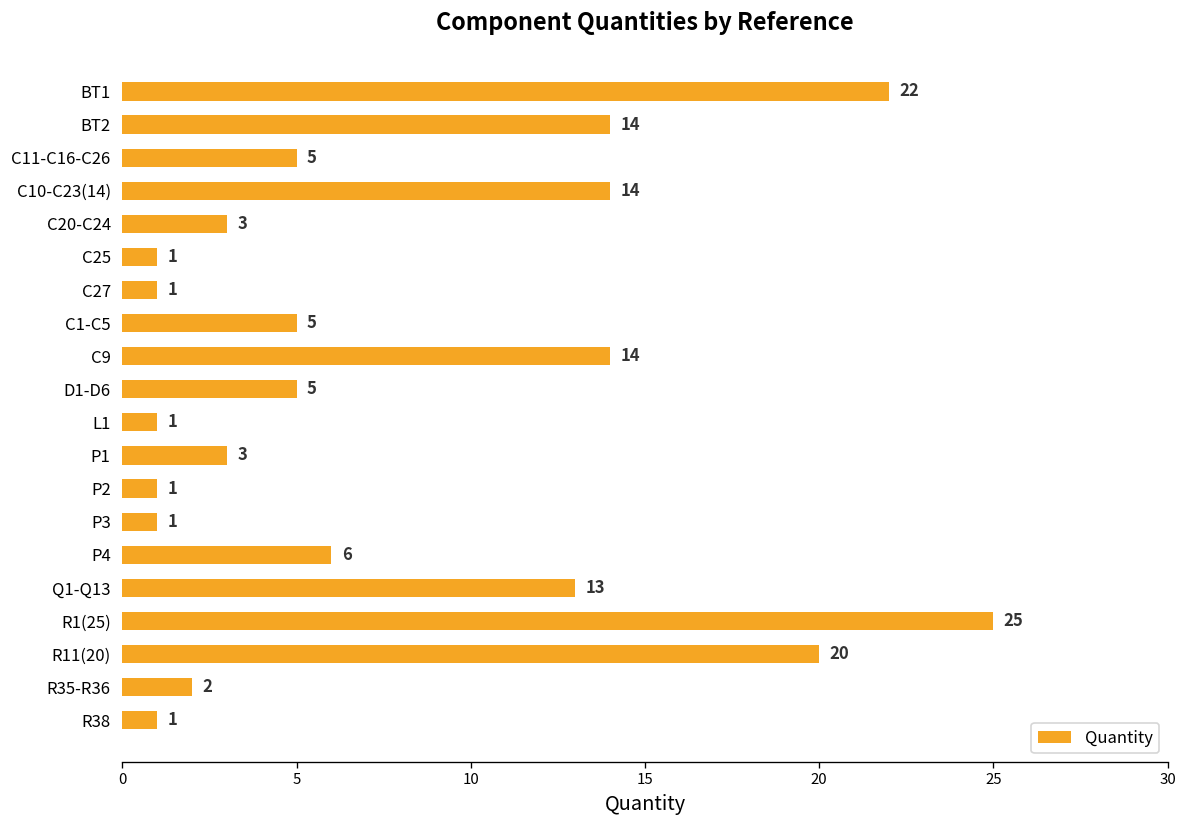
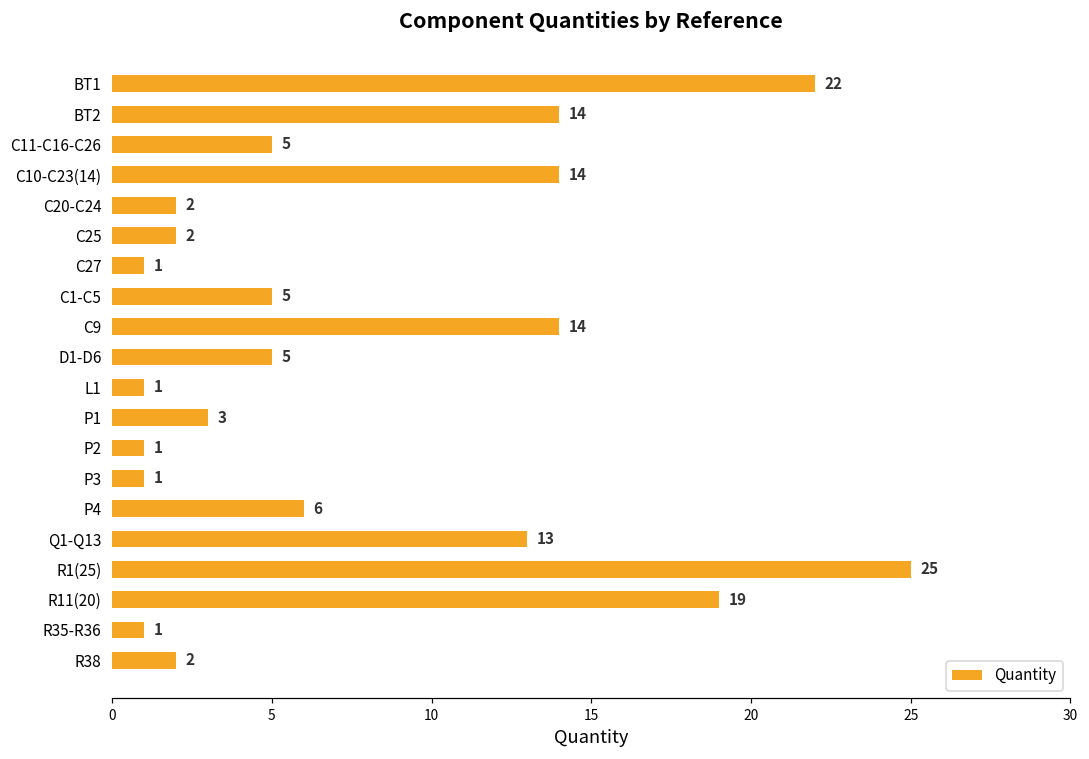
C20-C24: 3 -> 2
C25: 1 -> 2
R11(20): 20 -> 19
R35-R36: 2 -> 1
R38: 1 -> 2
